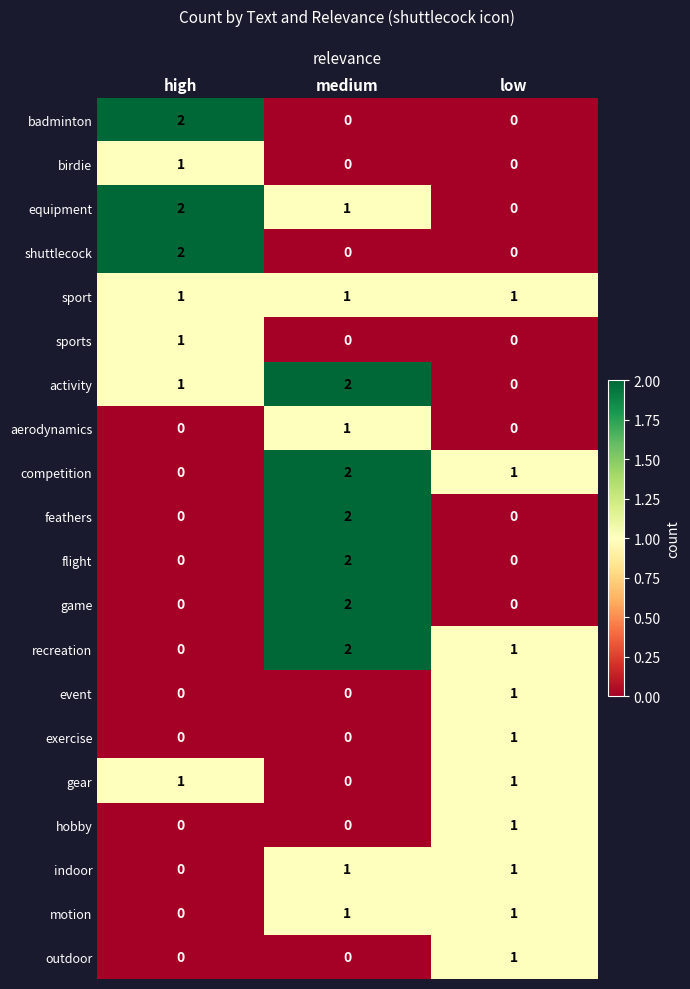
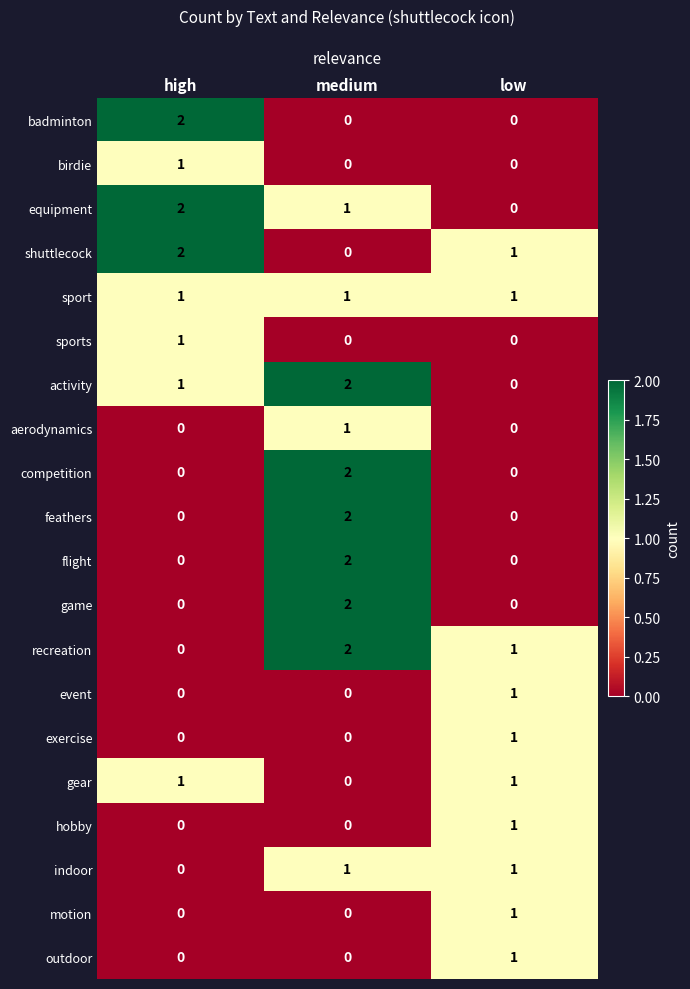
shuttlecock, low: 0 -> 1
competition, low: 1 -> 0
motion, medium: 1 -> 0
